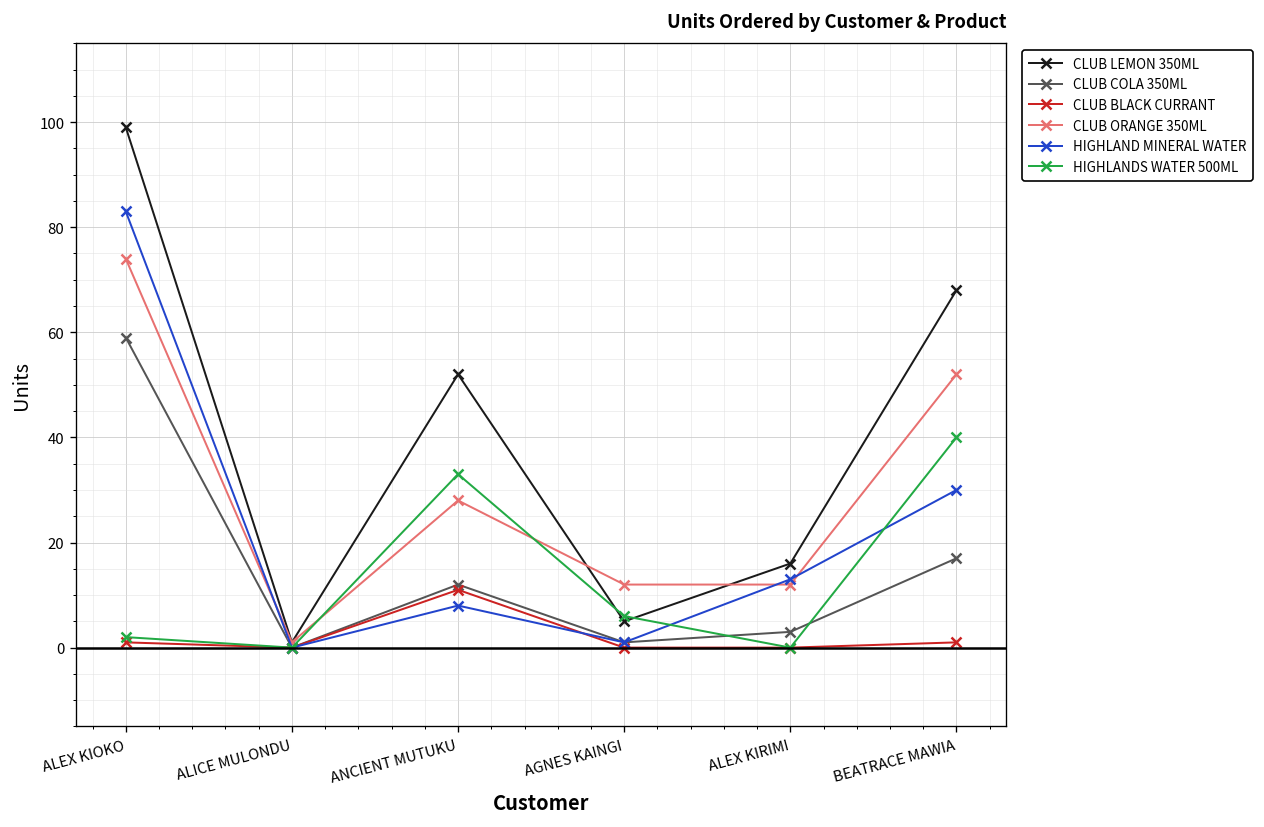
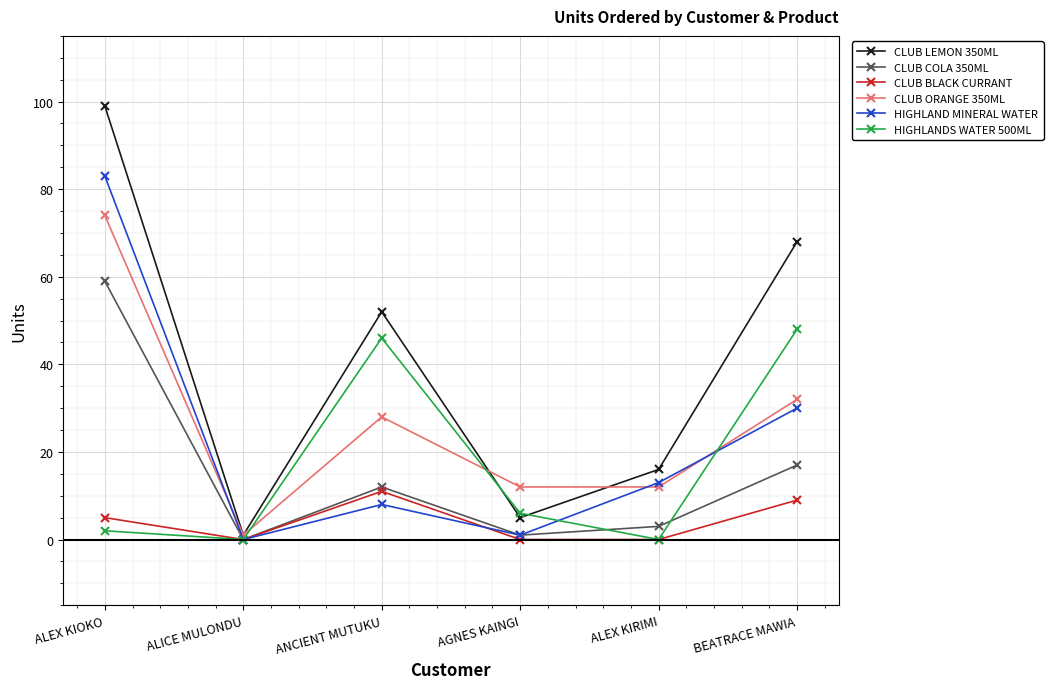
CLUB BLACK CURRANT, ALEX KIOKO: 1 -> 5
HIGHLANDS WATER 500ML, ANCIENT MUTUKU: 33 -> 46
CLUB BLACK CURRANT, BEATRACE MAWIA: 1 -> 9
CLUB ORANGE 350ML, BEATRACE MAWIA: 52 -> 32
HIGHLANDS WATER 500ML, BEATRACE MAWIA: 40 -> 48
